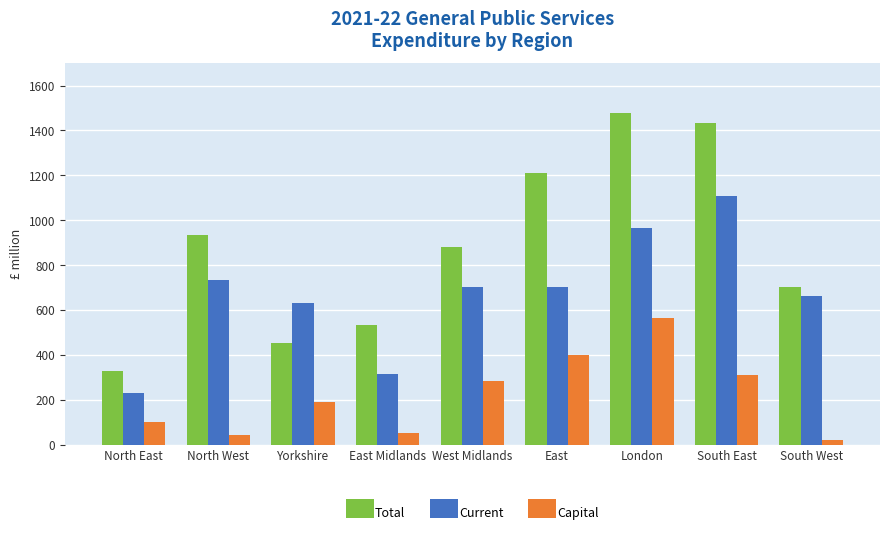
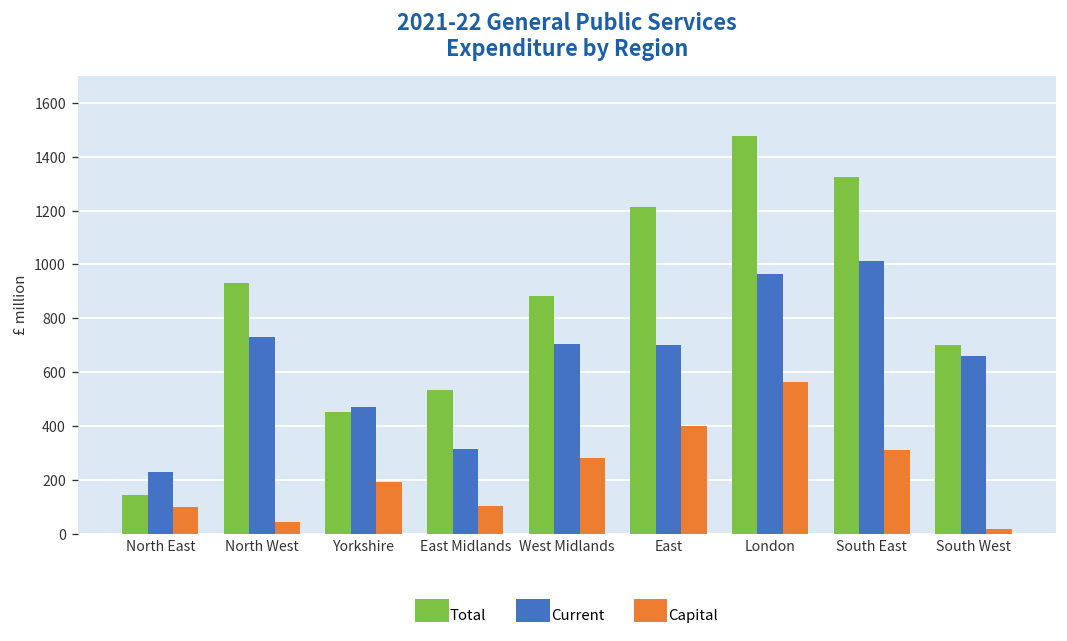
Total, North East: 330 -> 150
Current, Yorkshire: 630 -> 470
Capital, East Midlands: 50 -> 100
Total, South East: 1430 -> 1330
Current, South East: 1110 -> 1010
